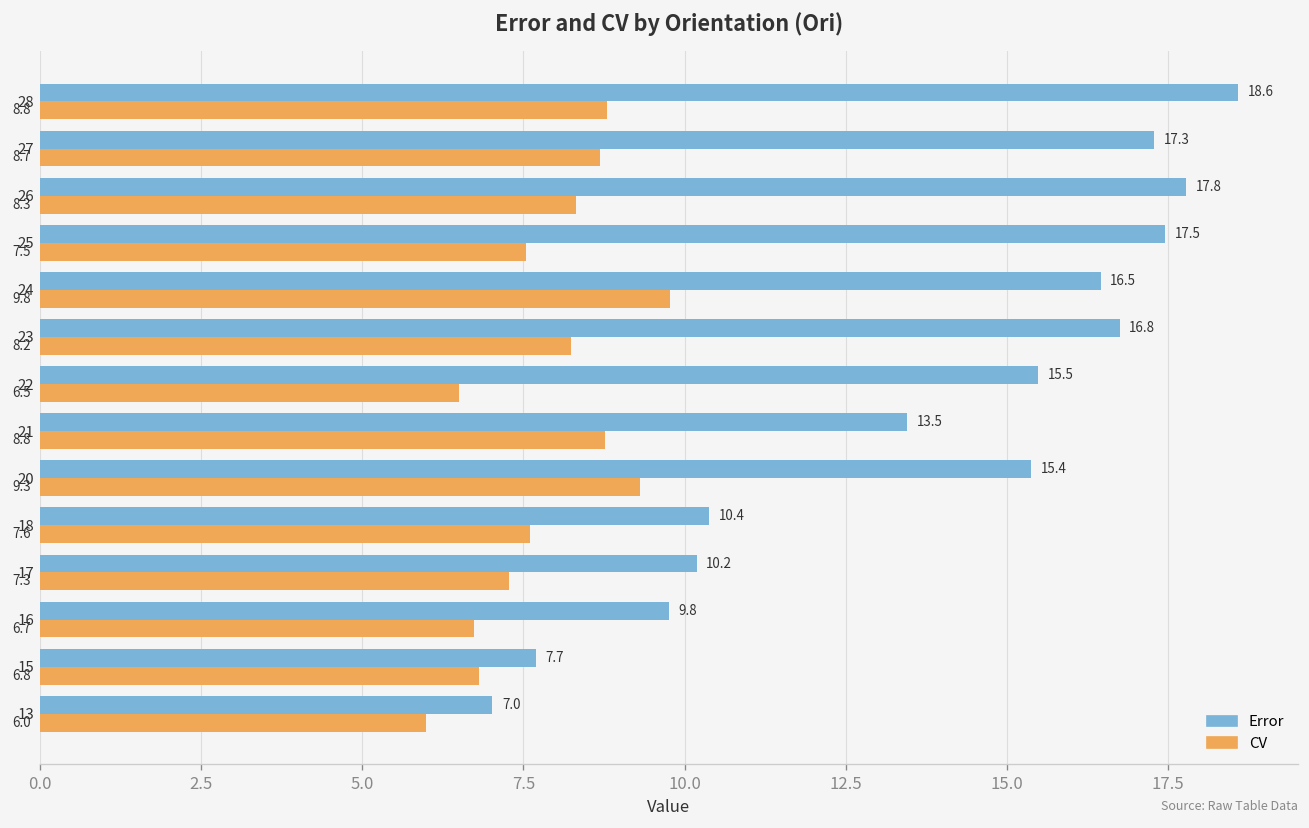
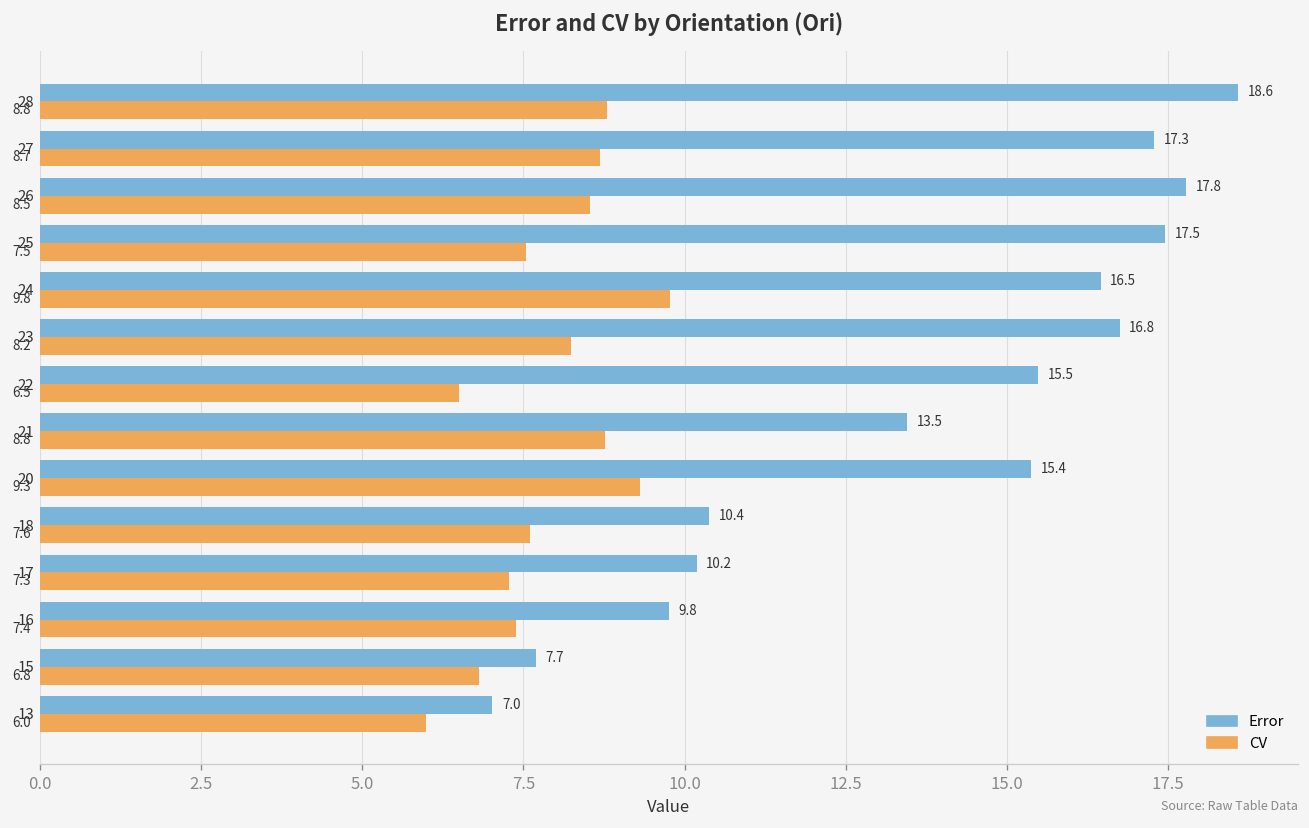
CV, 26: 8.3 -> 8.5
CV, 16: 6.7 -> 7.4
